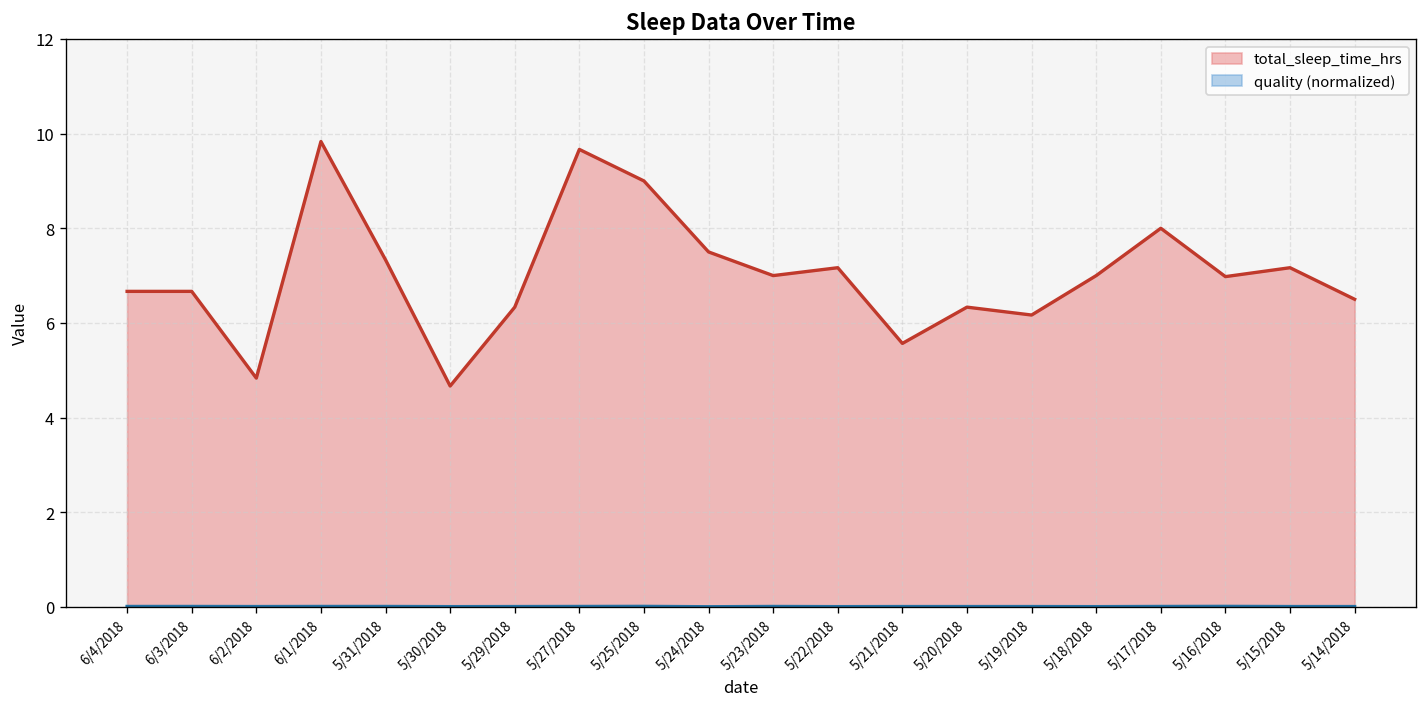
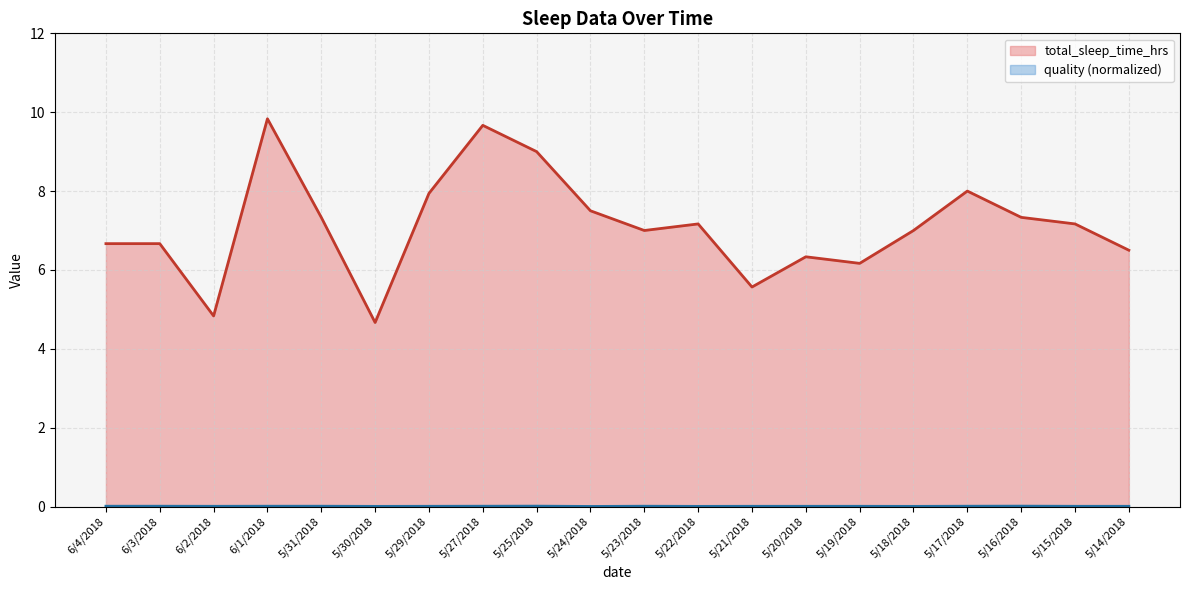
total_sleep_time_hrs, 5/29/2018: 6.3 -> 7.9
total_sleep_time_hrs, 5/16/2018: 7.0 -> 7.3
